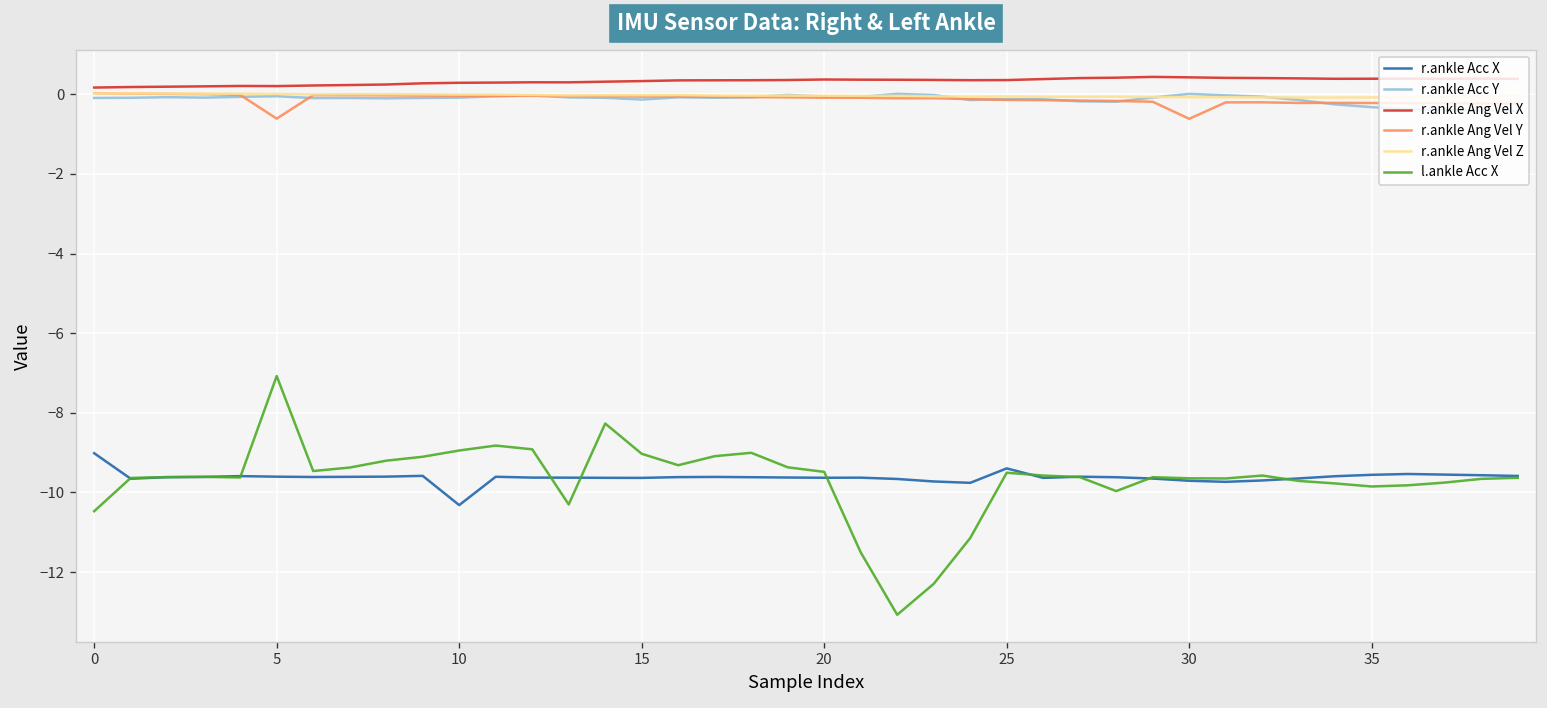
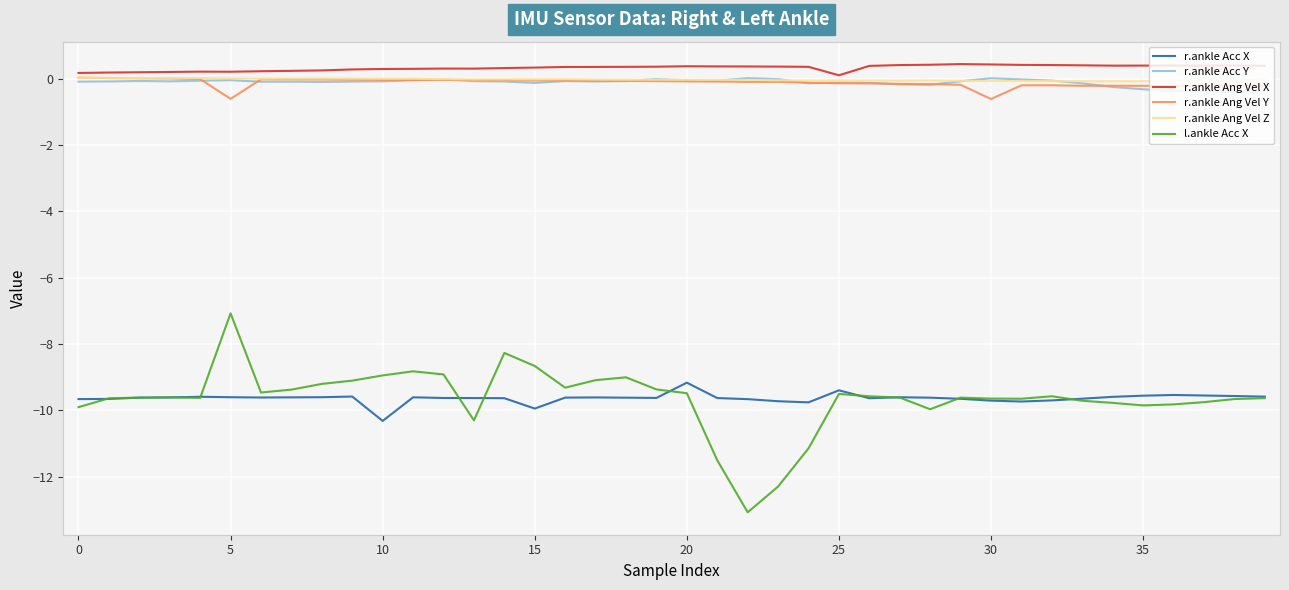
r.ankle Acc X, 0: -9.0 -> -9.7
l.ankle Acc X, 0: -10.5 -> -9.9
r.ankle Acc X, 15: -9.6 -> -9.9
l.ankle Acc X, 15: -9.0 -> -8.7
r.ankle Acc X, 20: -9.6 -> -9.2
r.ankle Ang Vel X, 25: 0.4 -> 0.1
